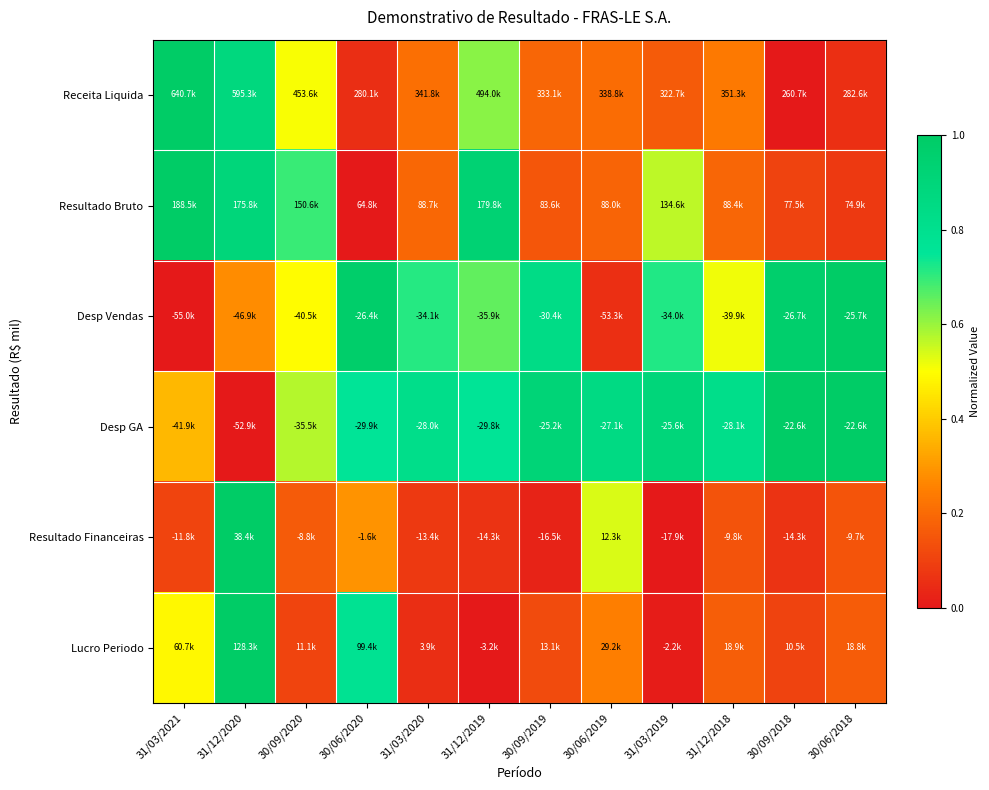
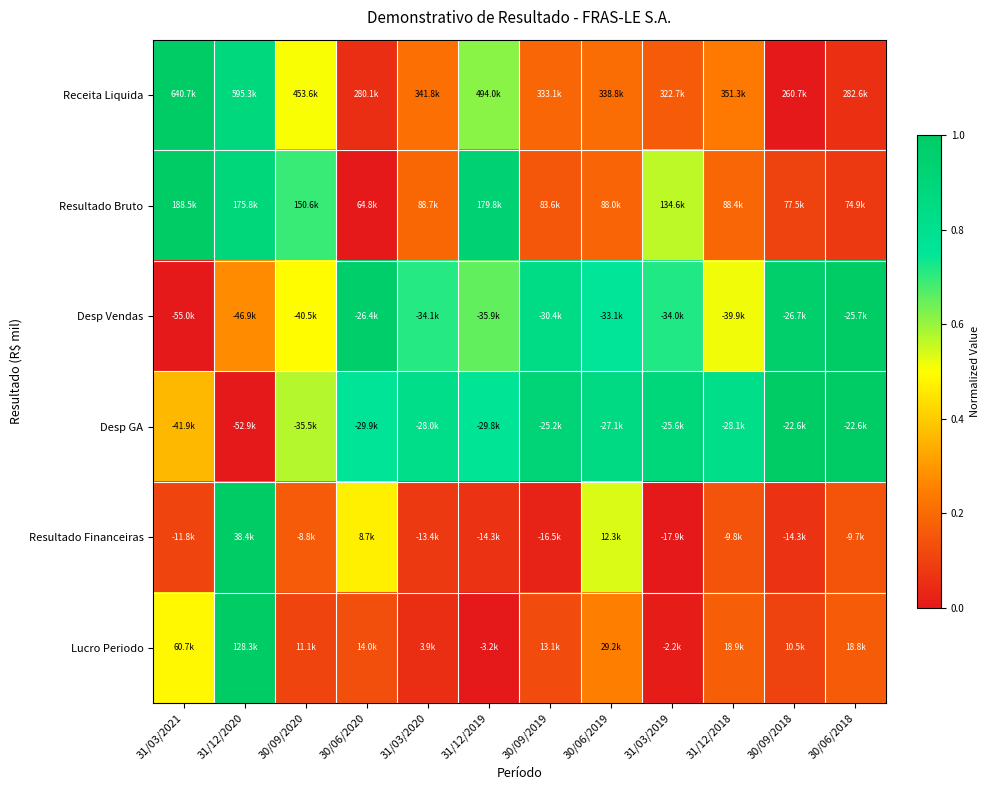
Desp Vendas, 30/06/2019: -53.3k -> -33.1k
Resultado Financeiras, 30/06/2020: -1.6k -> 8.7k
Lucro Periodo, 30/06/2020: 99.4k -> 14.0k
